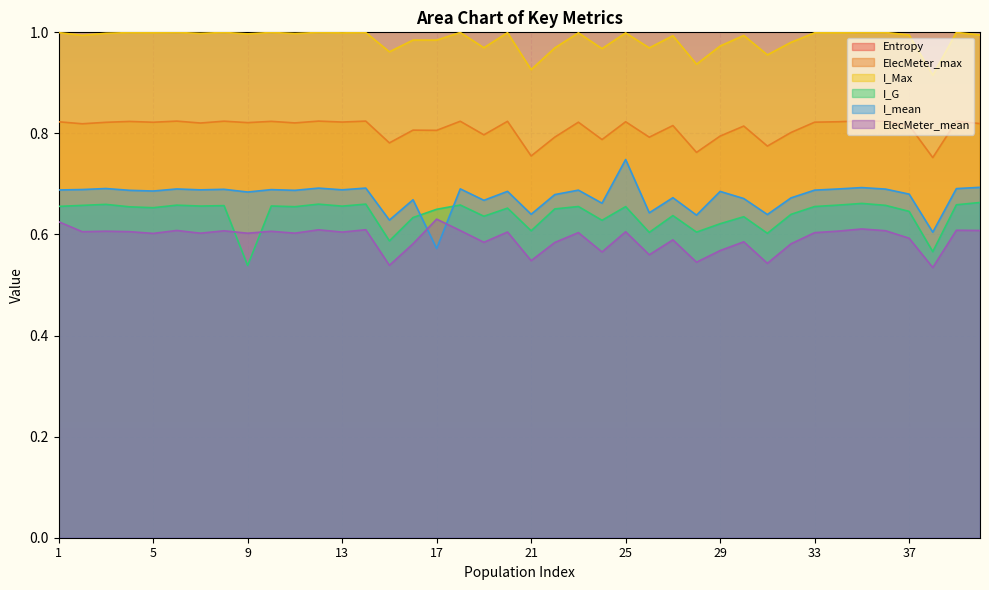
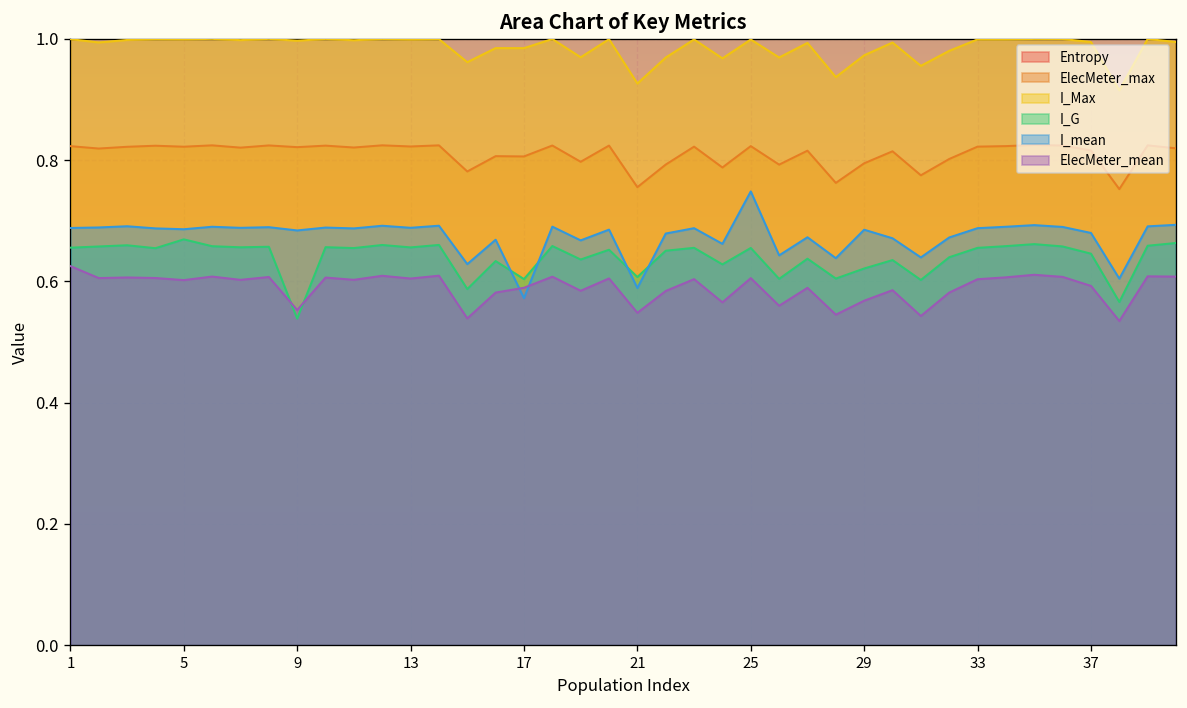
I_G, 5: 0.65 -> 0.67
ElecMeter_mean, 9: 0.60 -> 0.55
I_G, 17: 0.65 -> 0.60
ElecMeter_mean, 17: 0.63 -> 0.59
I_mean, 21: 0.64 -> 0.59
